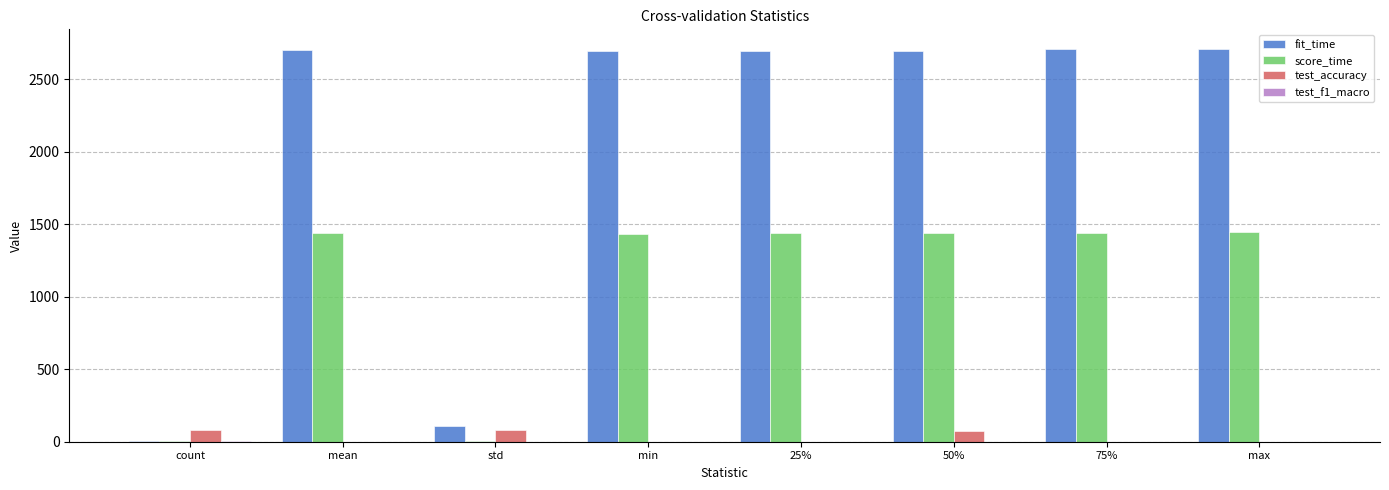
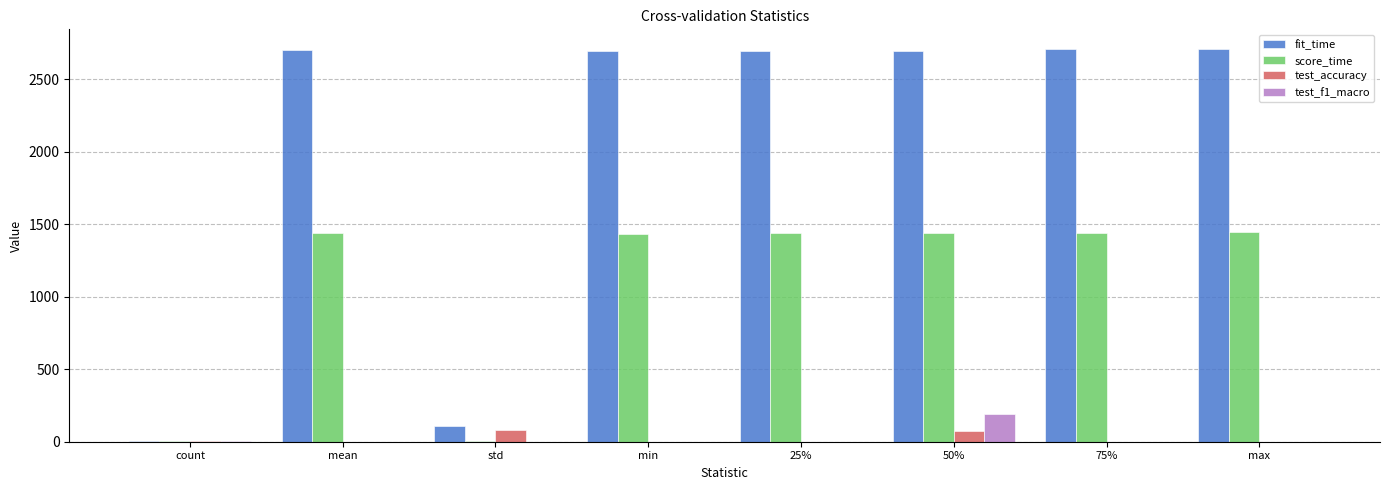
test_accuracy, count: 80 -> 10
test_f1_macro, 50%: 0 -> 190
